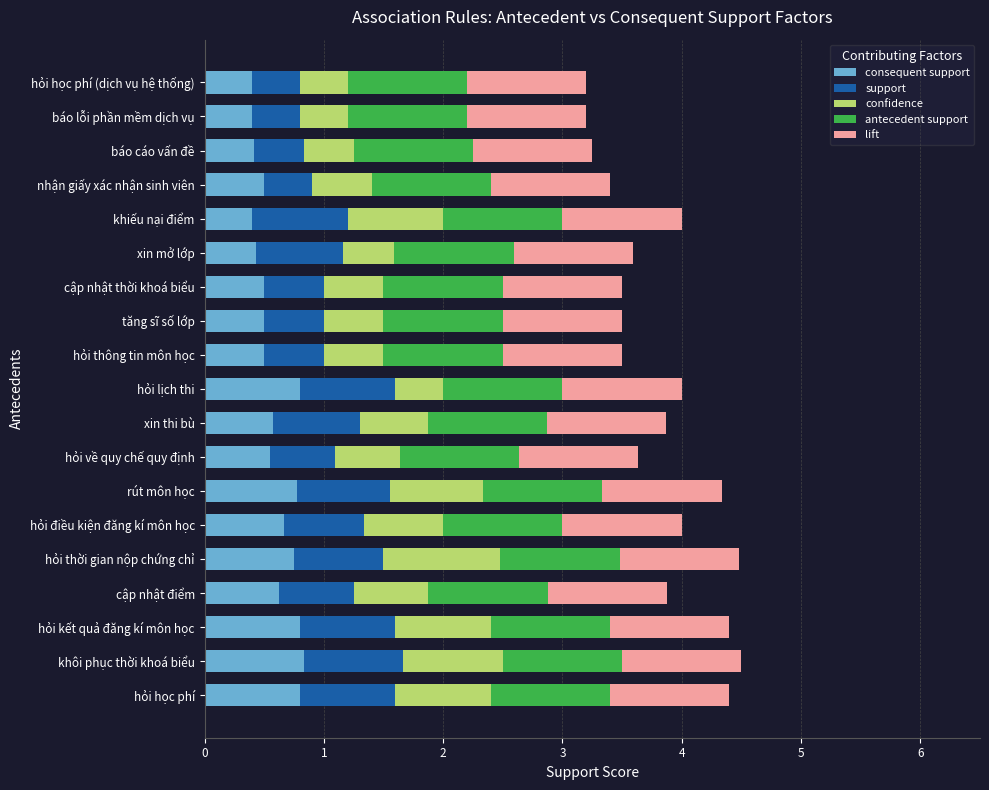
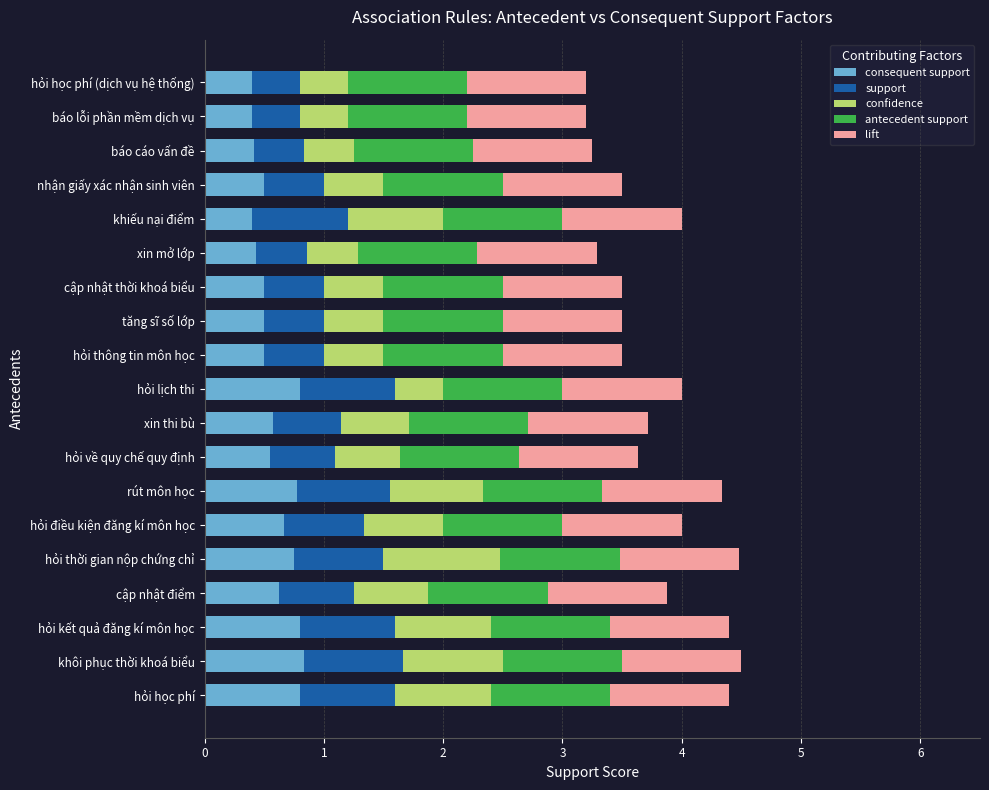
support, nhận giấy xác nhận sinh viên: 0.4 -> 0.5
support, xin mở lớp: 0.73 -> 0.43
support, xin thi bù: 0.73 -> 0.57
